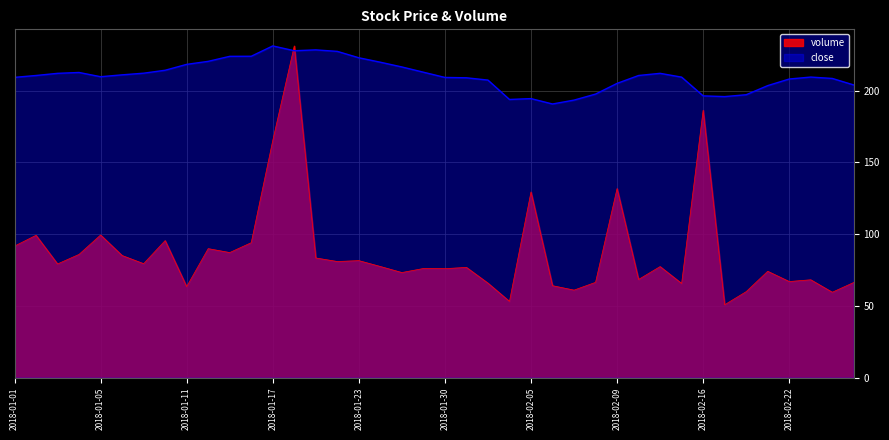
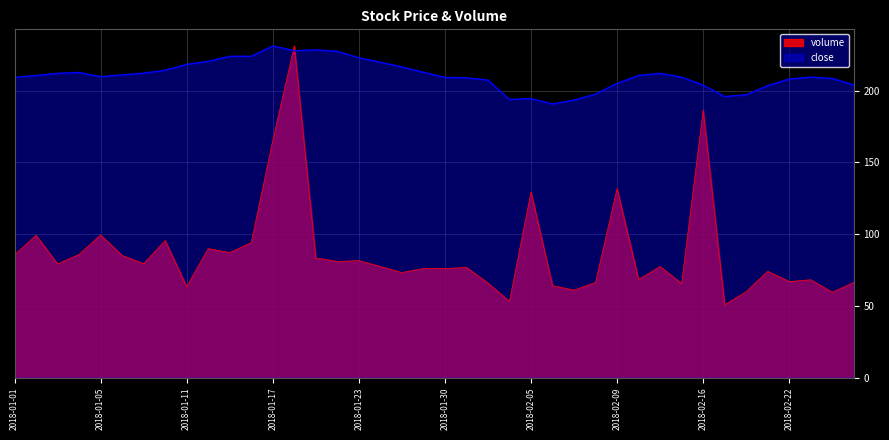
volume, 2018-01-01: 92 -> 86
close, 2018-02-16: 196 -> 204
